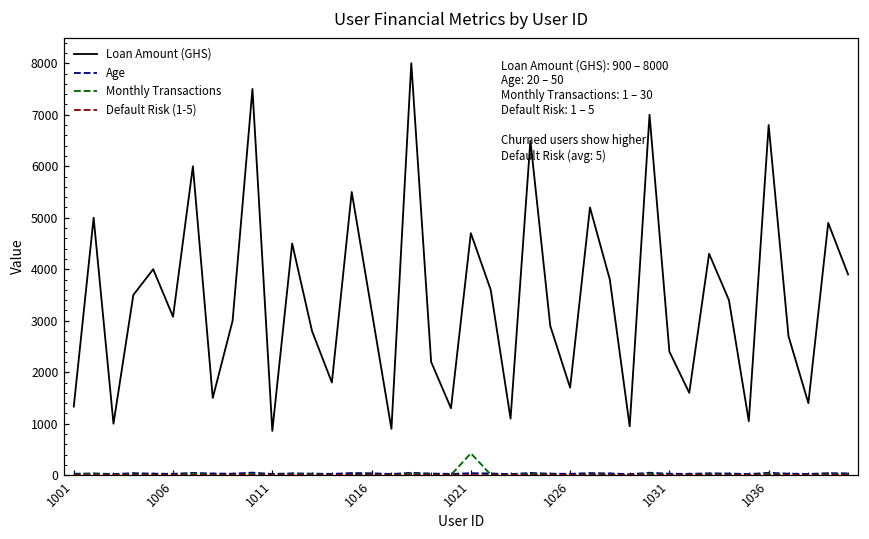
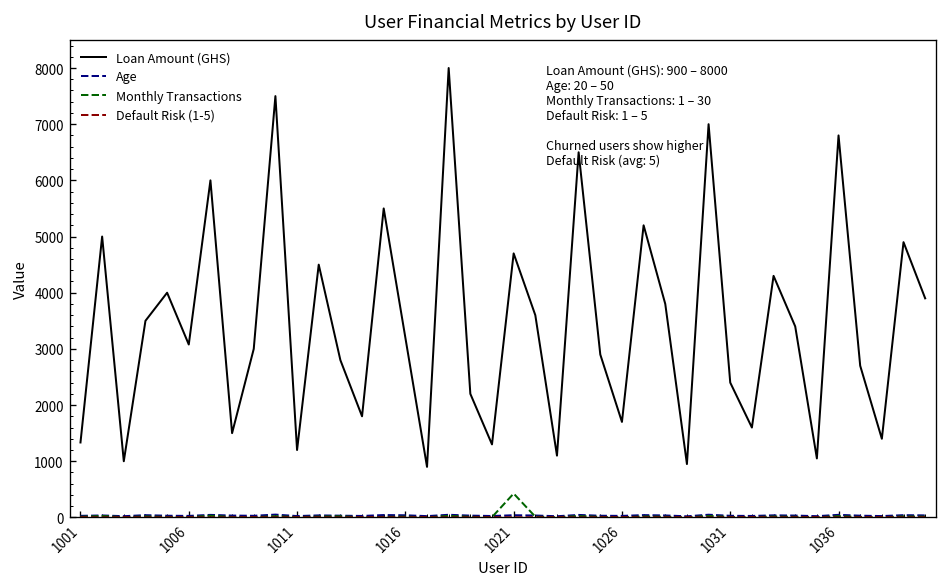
Loan Amount (GHS), 1011: 900 -> 1200
